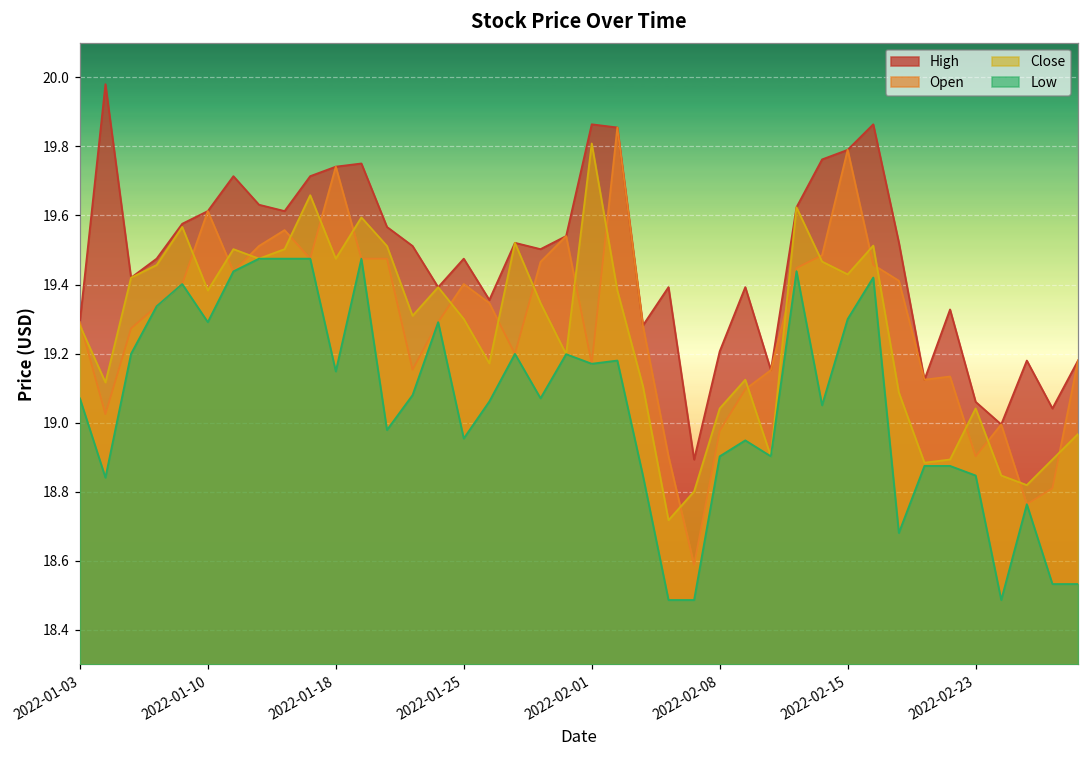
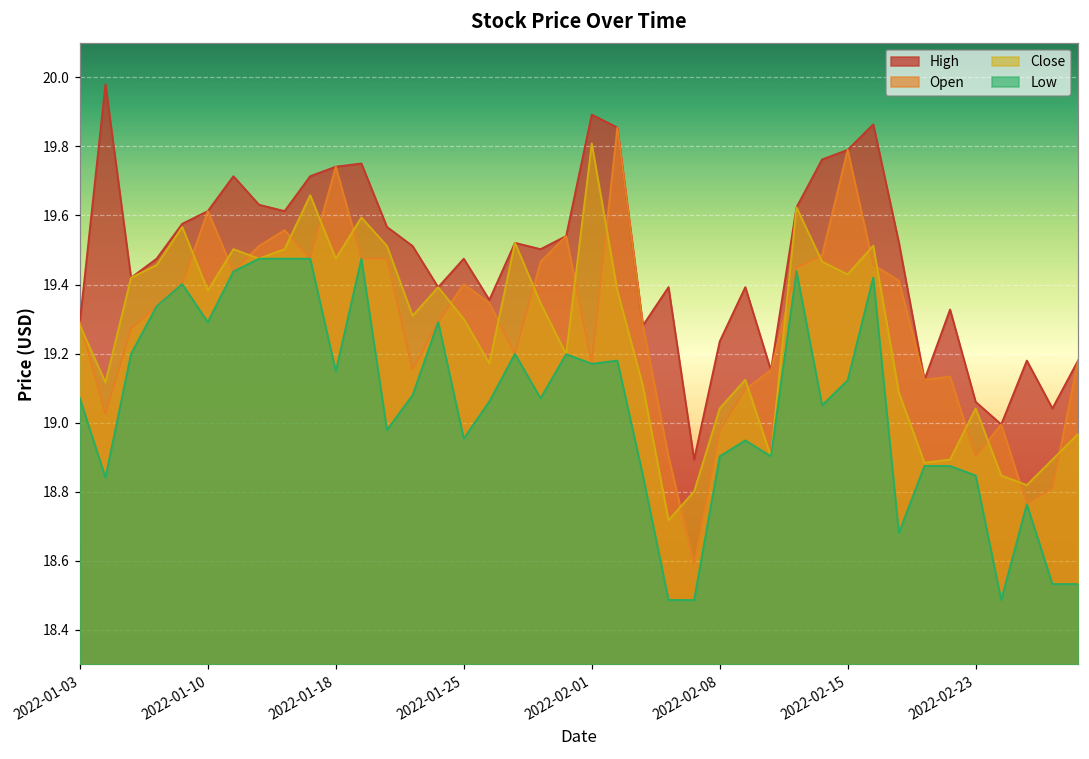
High, 2022-02-01: 19.86 -> 19.89
High, 2022-02-08: 19.21 -> 19.24
Low, 2022-02-15: 19.30 -> 19.12
